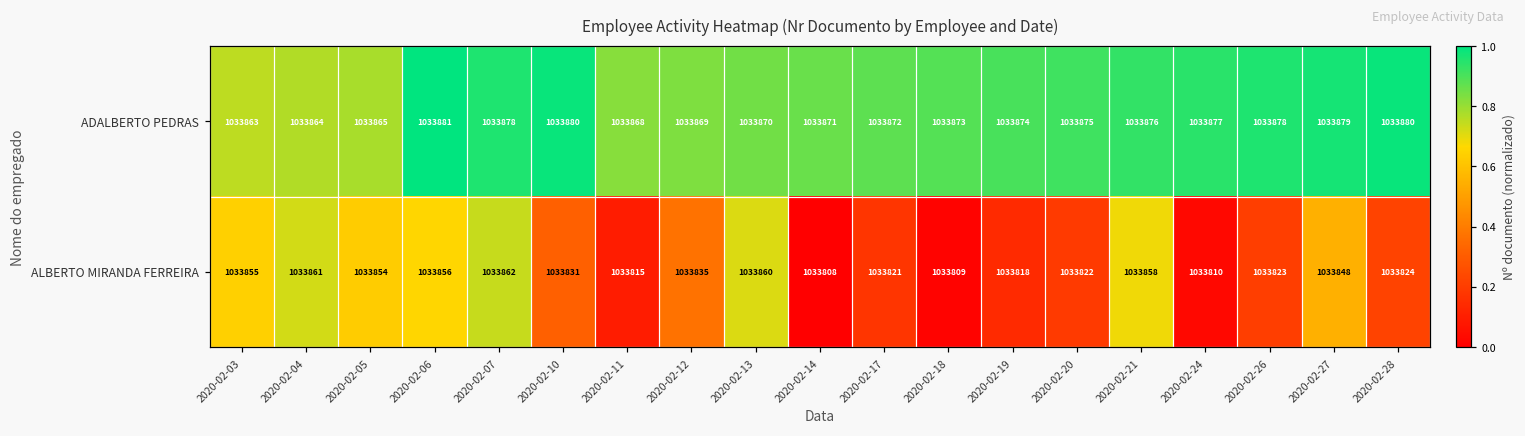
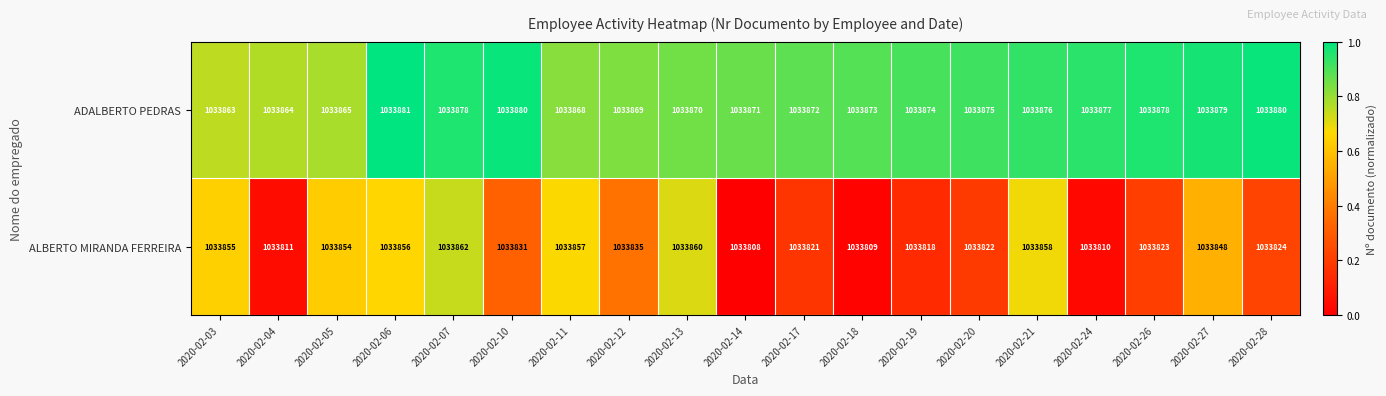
ALBERTO MIRANDA FERREIRA, 2020-02-04: 1033861 -> 1033811
ALBERTO MIRANDA FERREIRA, 2020-02-11: 1033815 -> 1033857
